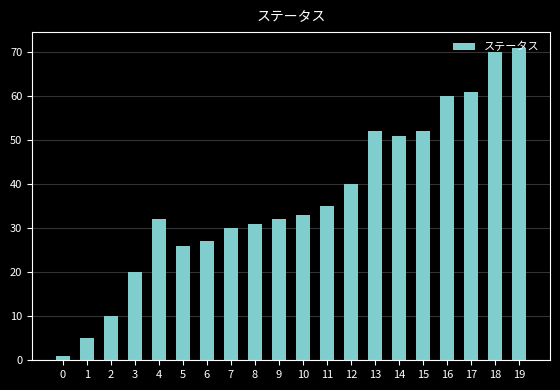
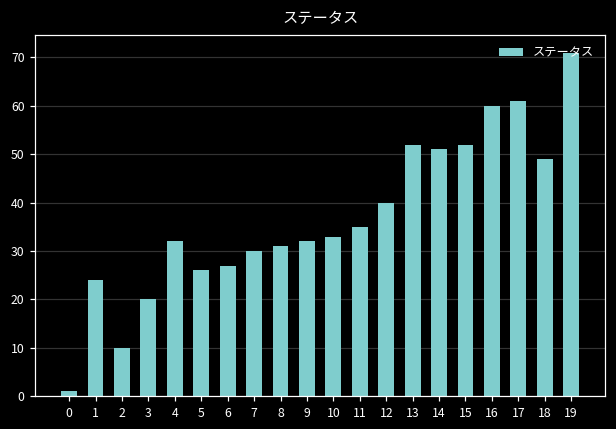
1: 5 -> 24
18: 70 -> 49
